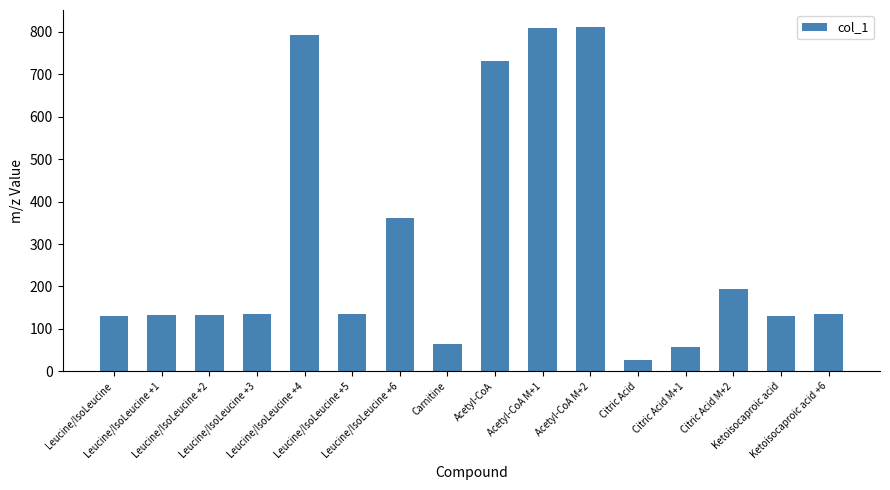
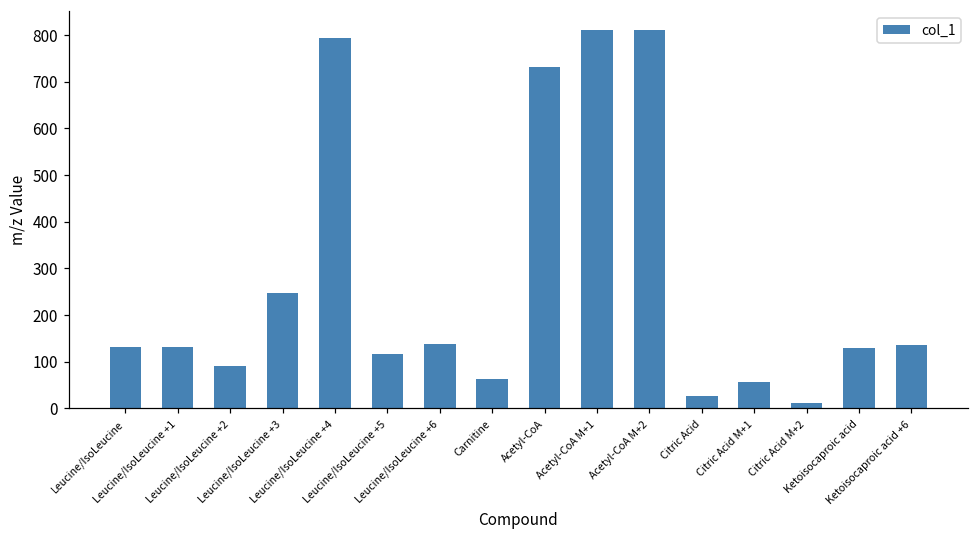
Leucine/IsoLeucine +2: 130 -> 90
Leucine/IsoLeucine +3: 130 -> 250
Leucine/IsoLeucine +5: 140 -> 120
Leucine/IsoLeucine +6: 360 -> 140
Citric Acid M+2: 190 -> 10
